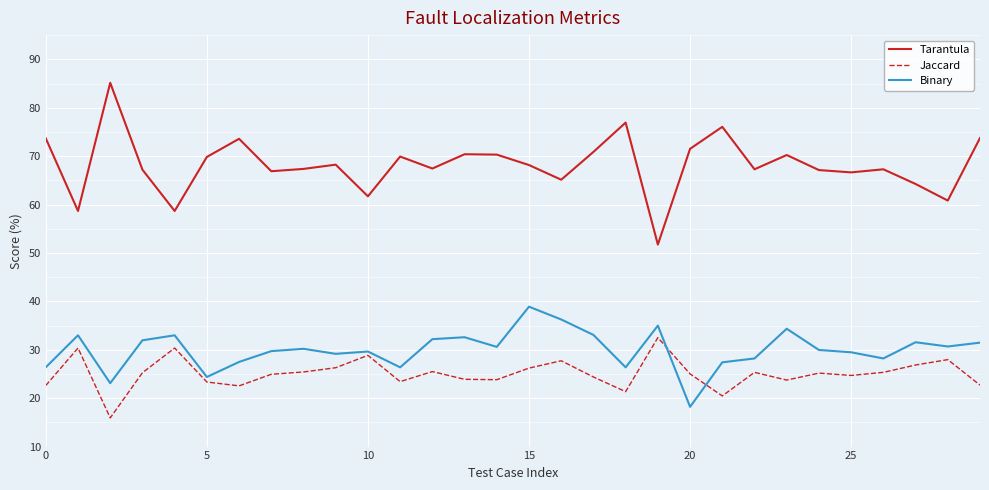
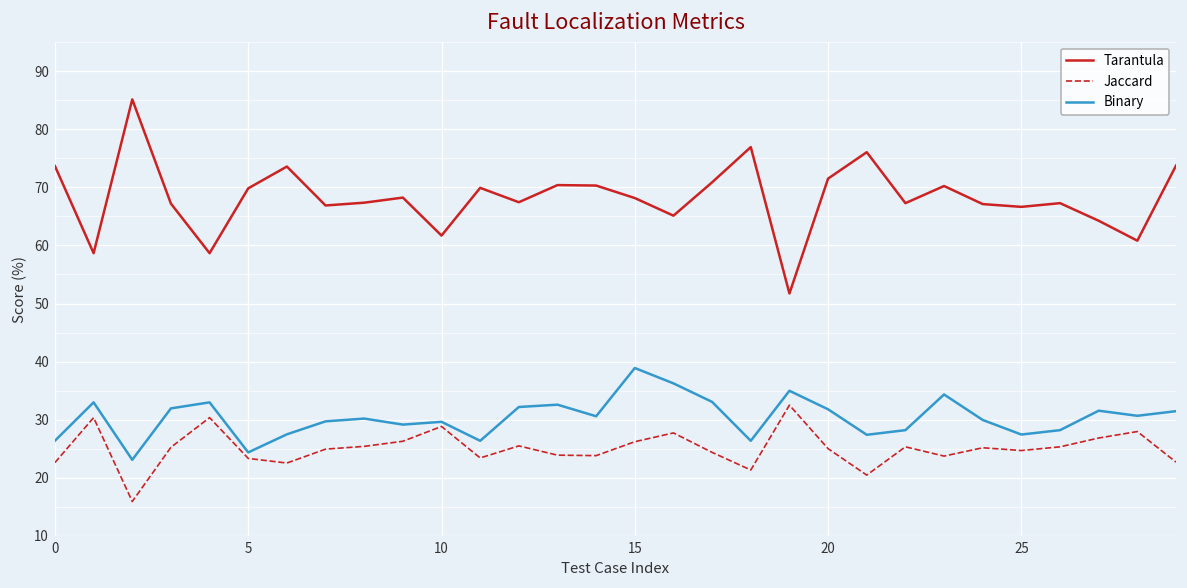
Binary, 20: 18 -> 32
Binary, 25: 29 -> 27
